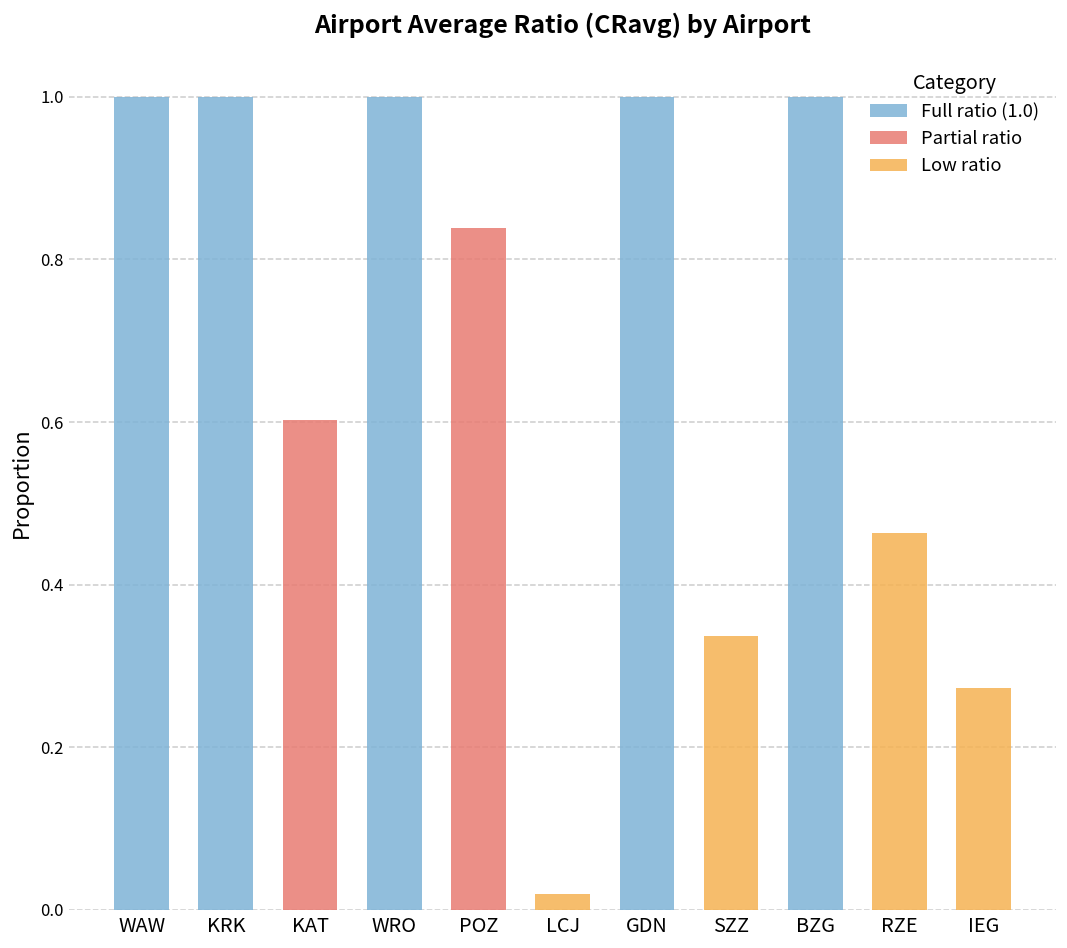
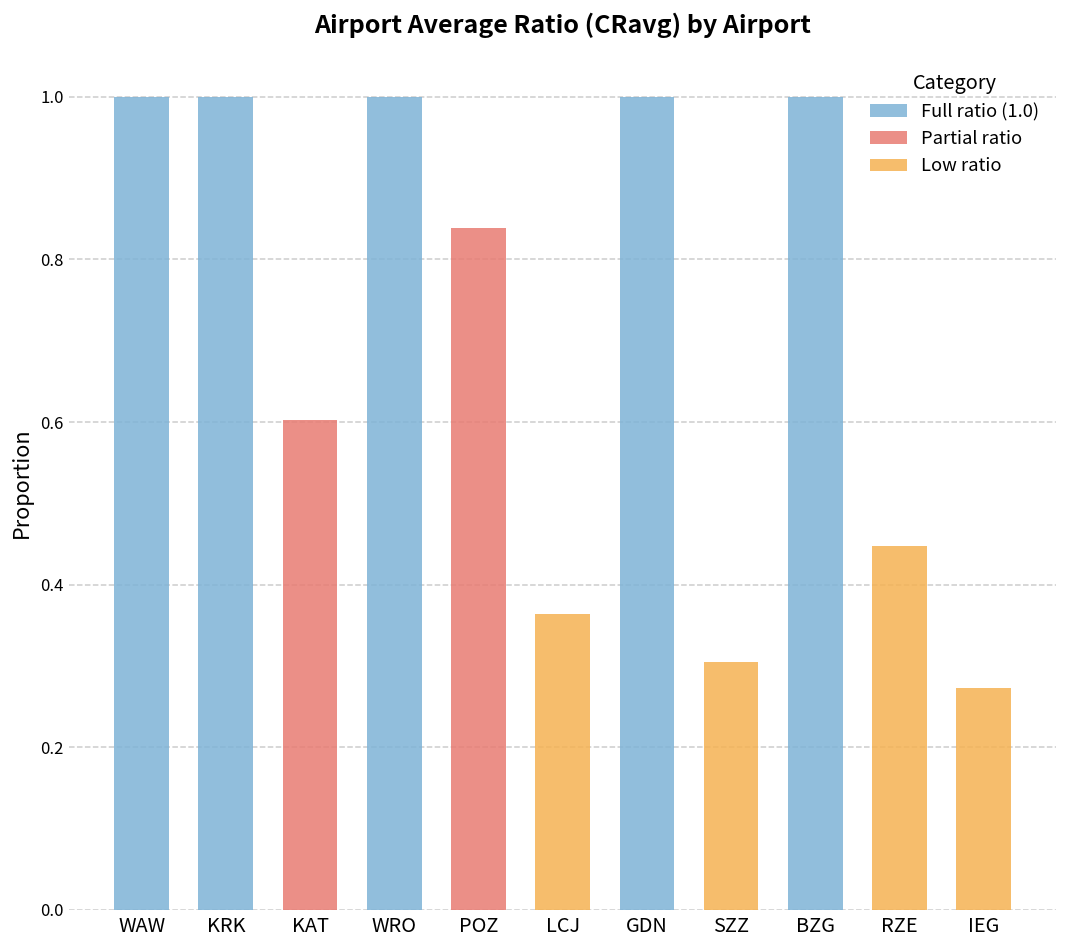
LCJ: 0.02 -> 0.36
SZZ: 0.34 -> 0.31
RZE: 0.46 -> 0.45
